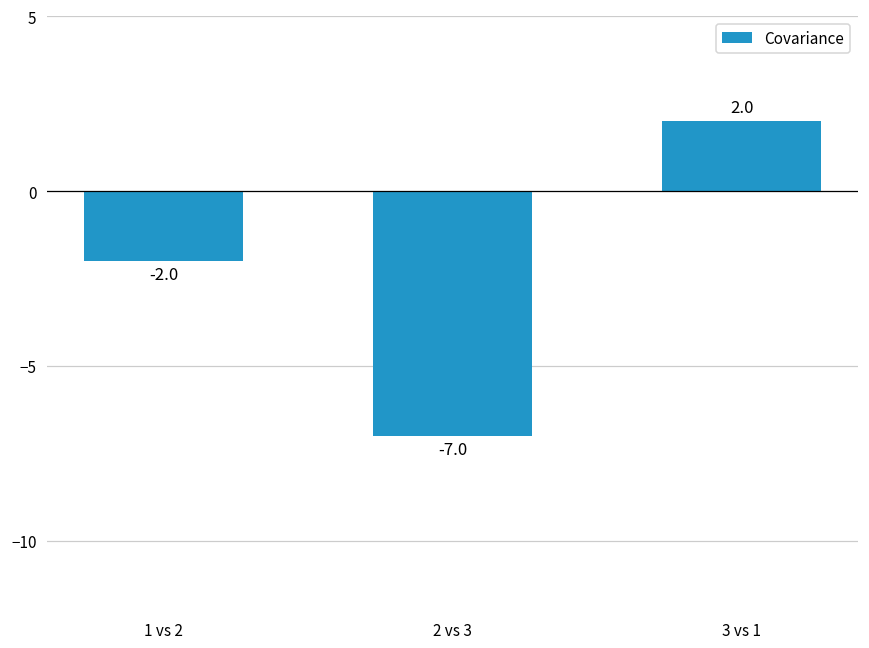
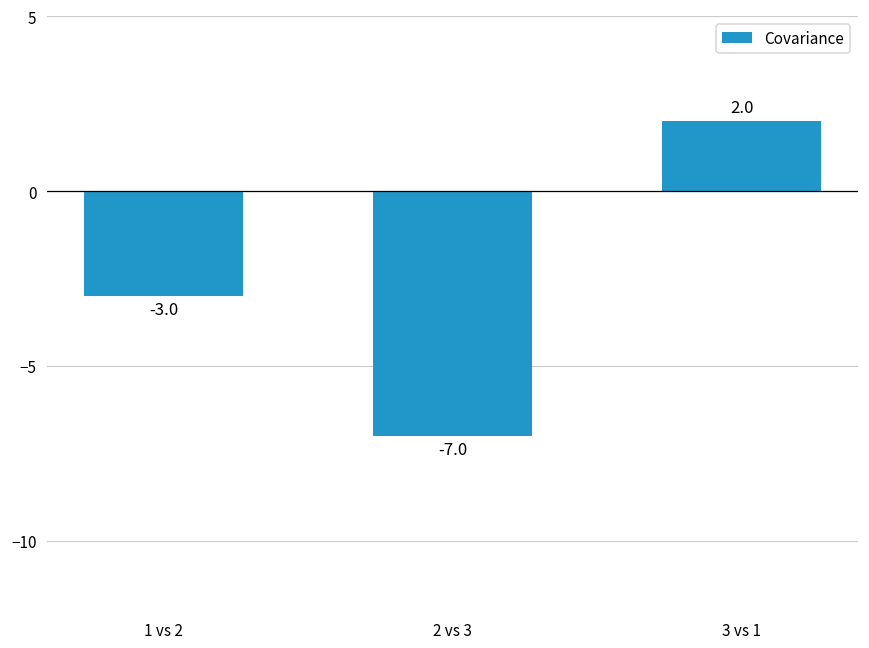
1 vs 2: -2.0 -> -3.0
